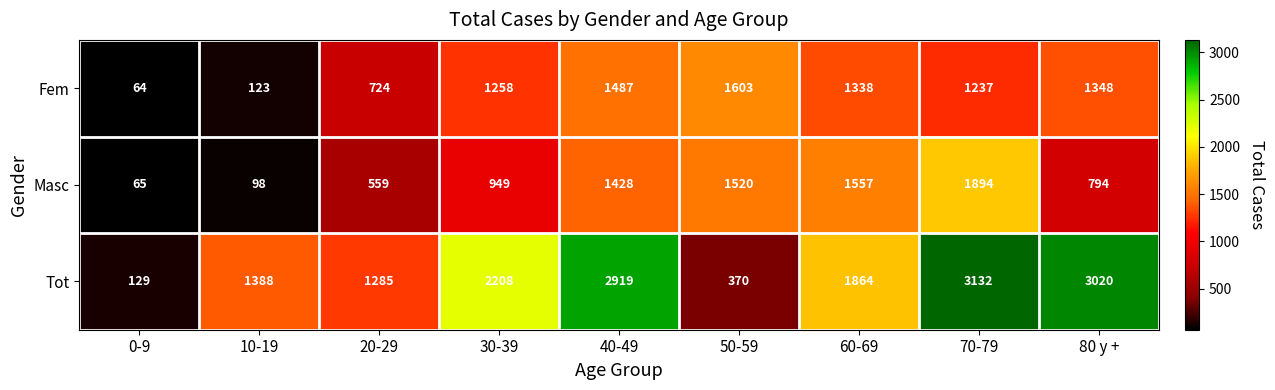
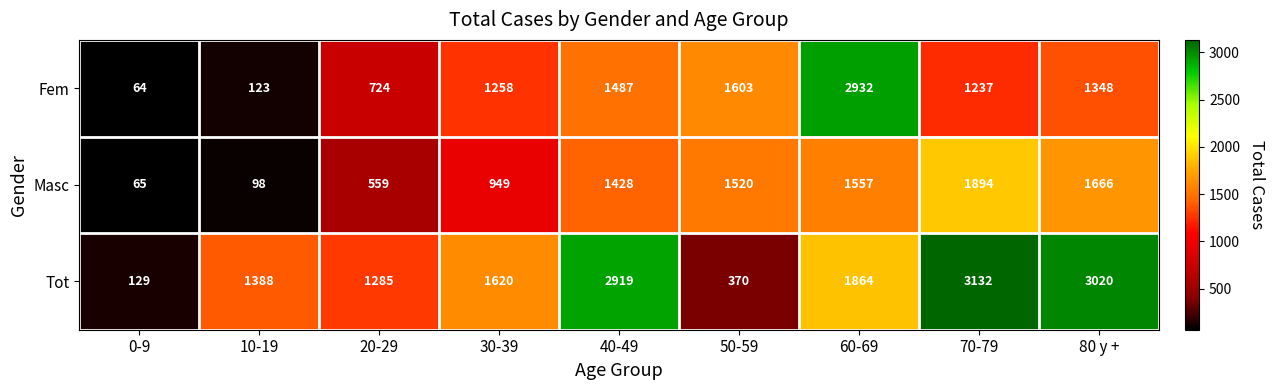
Fem, 60-69: 1338 -> 2932
Masc, 80 y +: 794 -> 1666
Tot, 30-39: 2208 -> 1620
